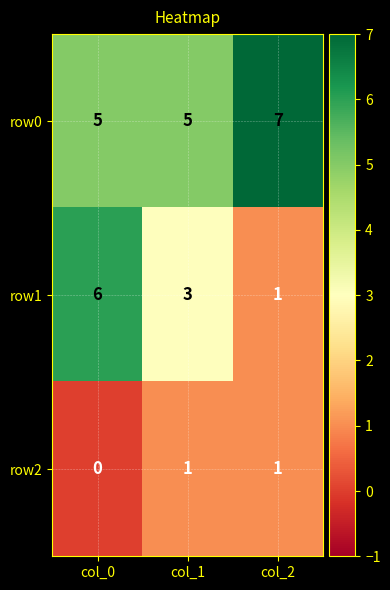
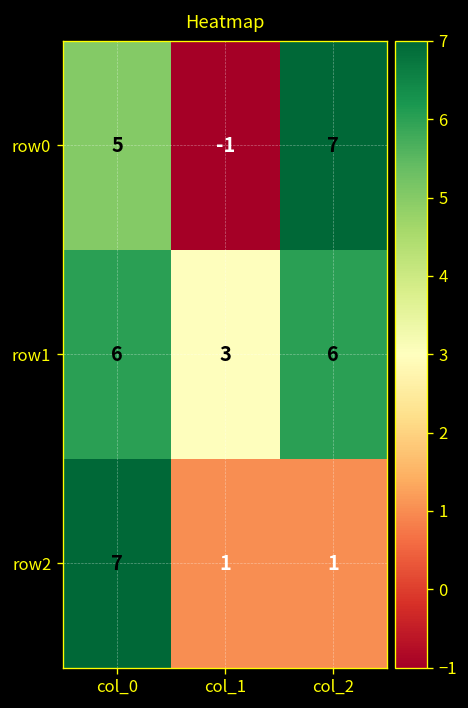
row0, col_1: 5 -> -1
row1, col_2: 1 -> 6
row2, col_0: 0 -> 7
